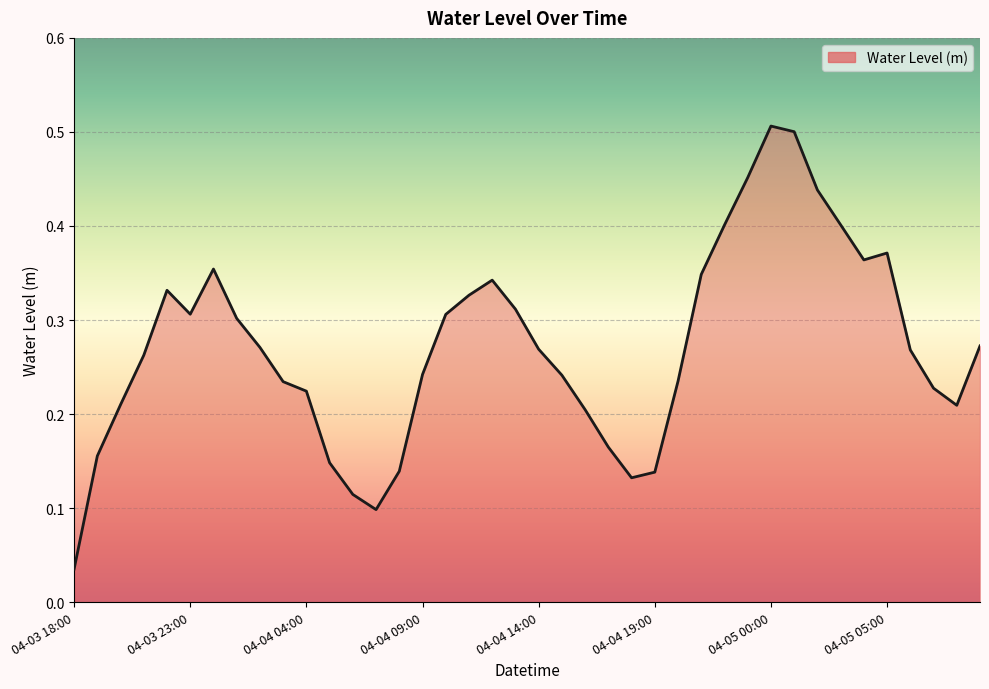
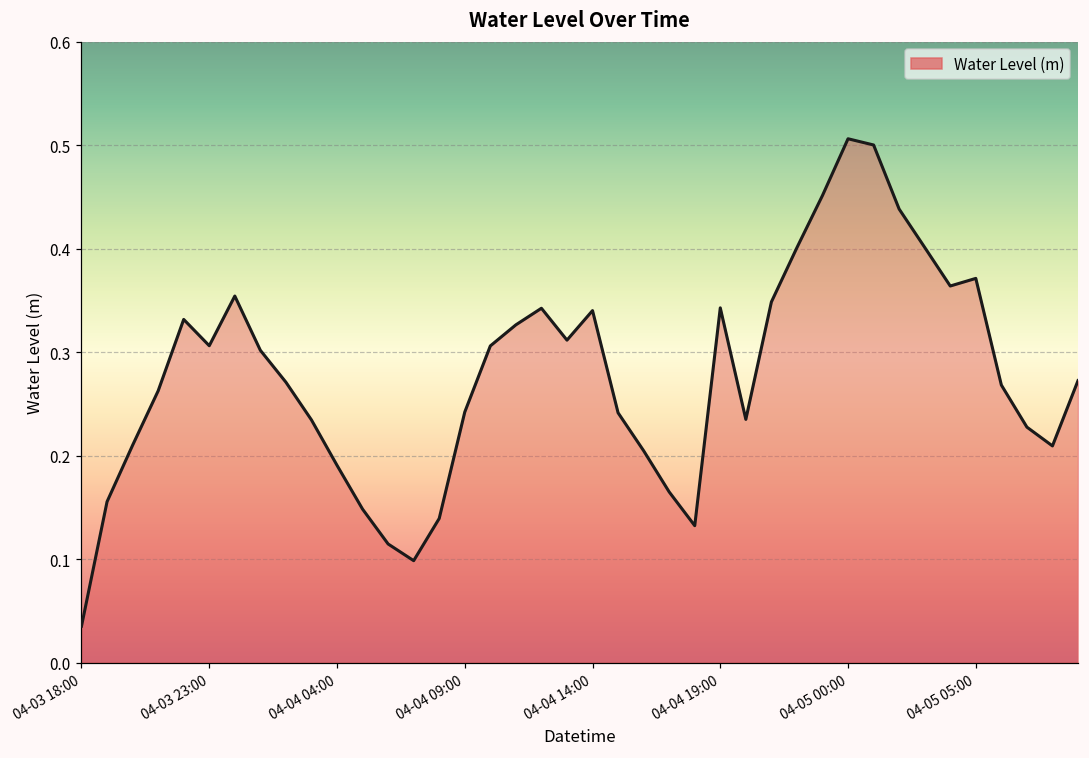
04-04 04:00: 0.22 -> 0.19
04-04 14:00: 0.27 -> 0.34
04-04 19:00: 0.14 -> 0.34
